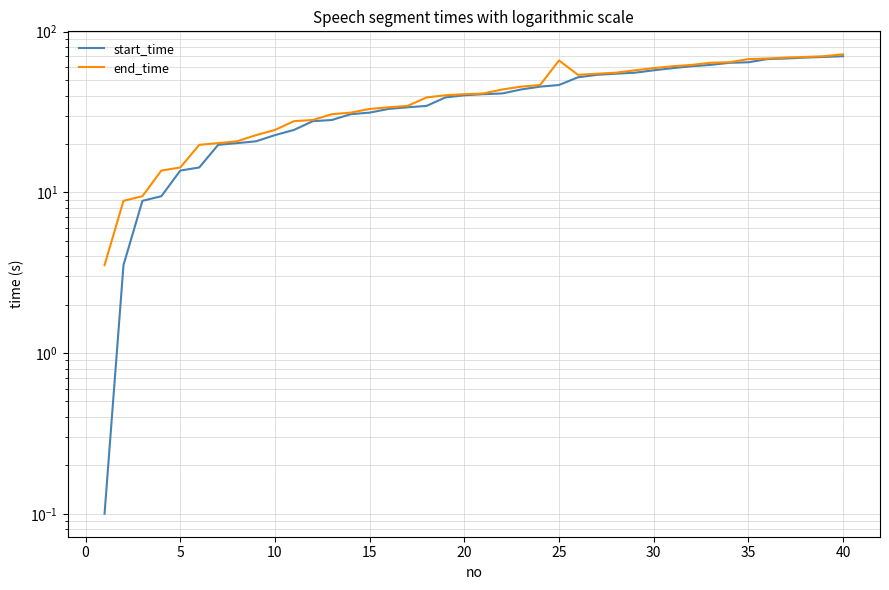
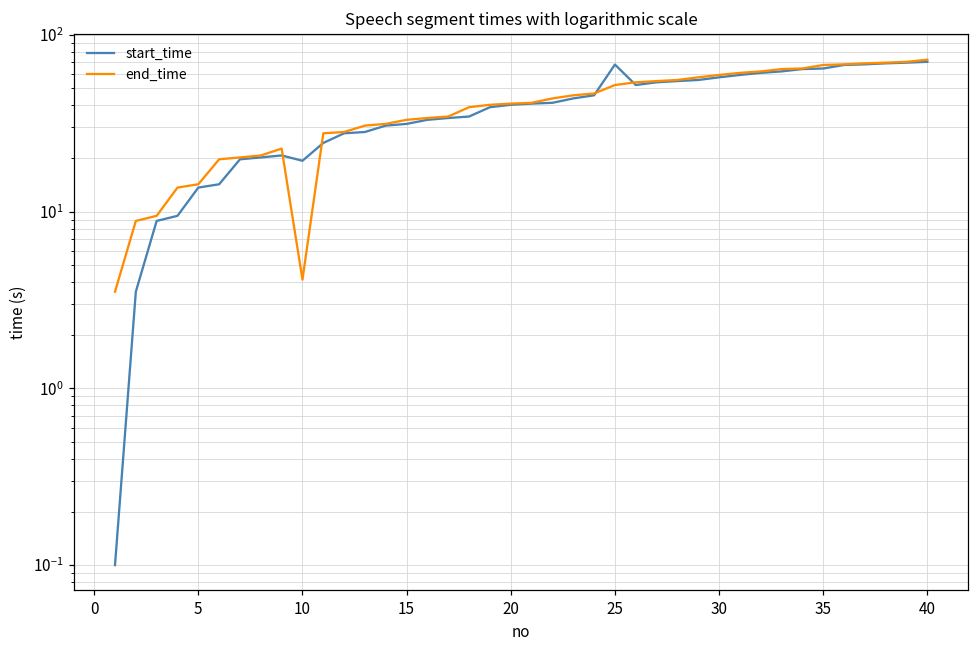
start_time, 10: 23 -> 19
end_time, 10: 24 -> 4.1
start_time, 25: 46 -> 68
end_time, 25: 66 -> 52
